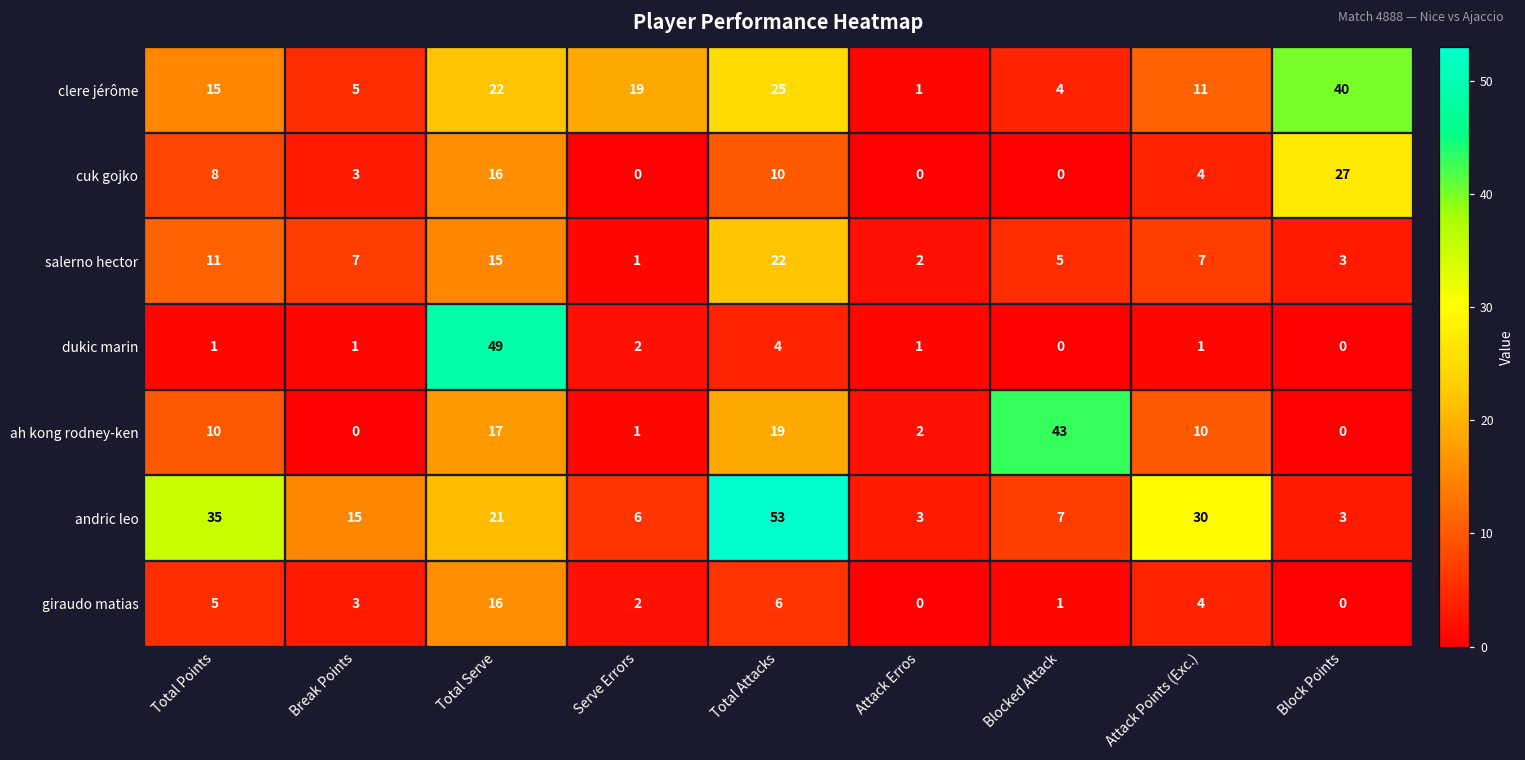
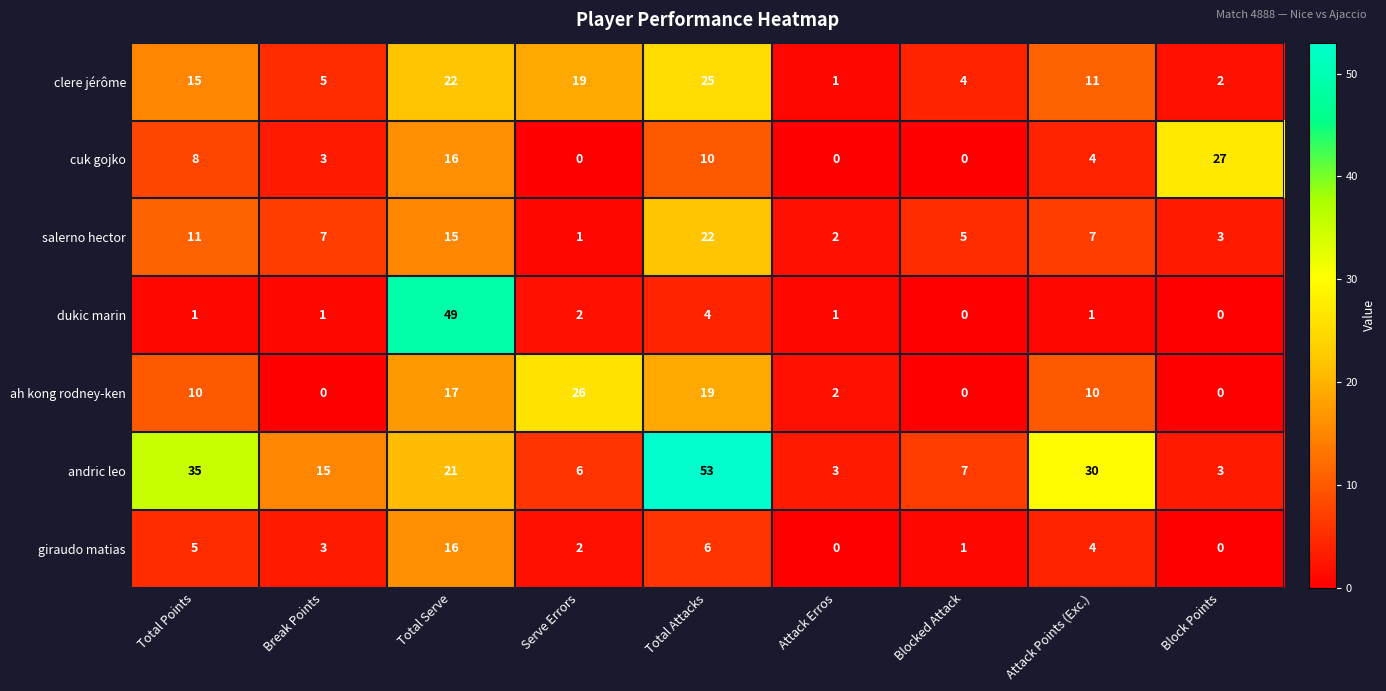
clere jérôme, Block Points: 40 -> 2
ah kong rodney-ken, Serve Errors: 1 -> 26
ah kong rodney-ken, Blocked Attack: 43 -> 0
